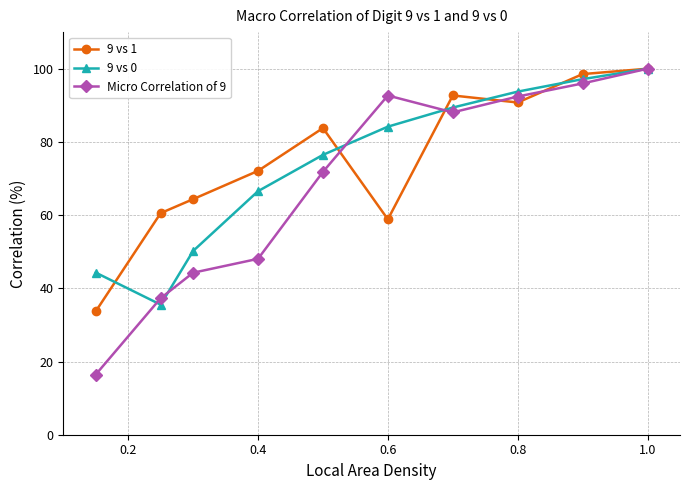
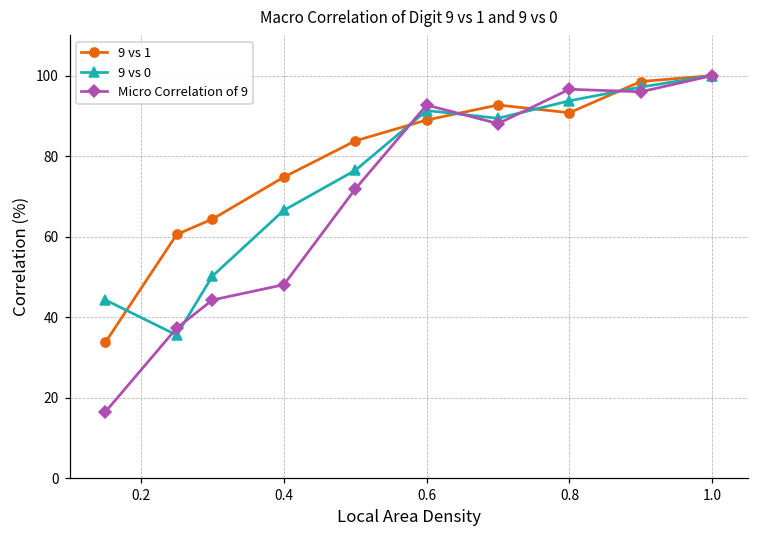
9 vs 1, 0.4: 72 -> 75
9 vs 1, 0.6: 59 -> 89
9 vs 0, 0.6: 84 -> 91
Micro Correlation of 9, 0.8: 92 -> 97
